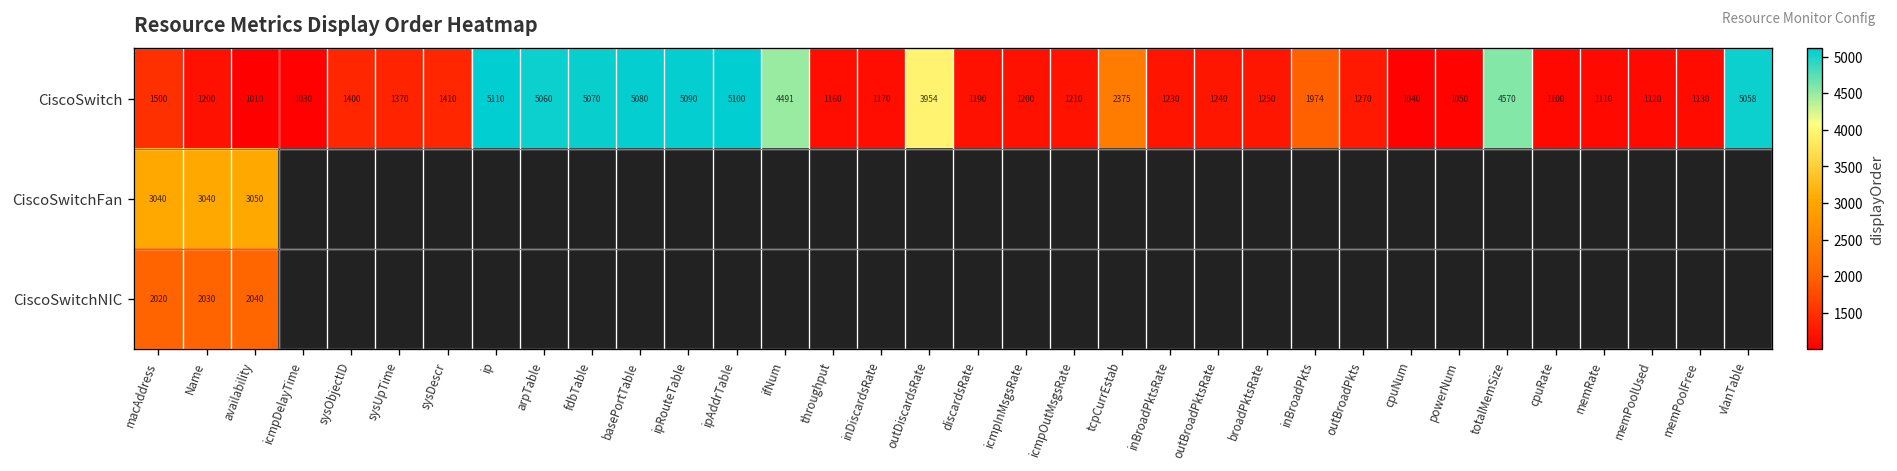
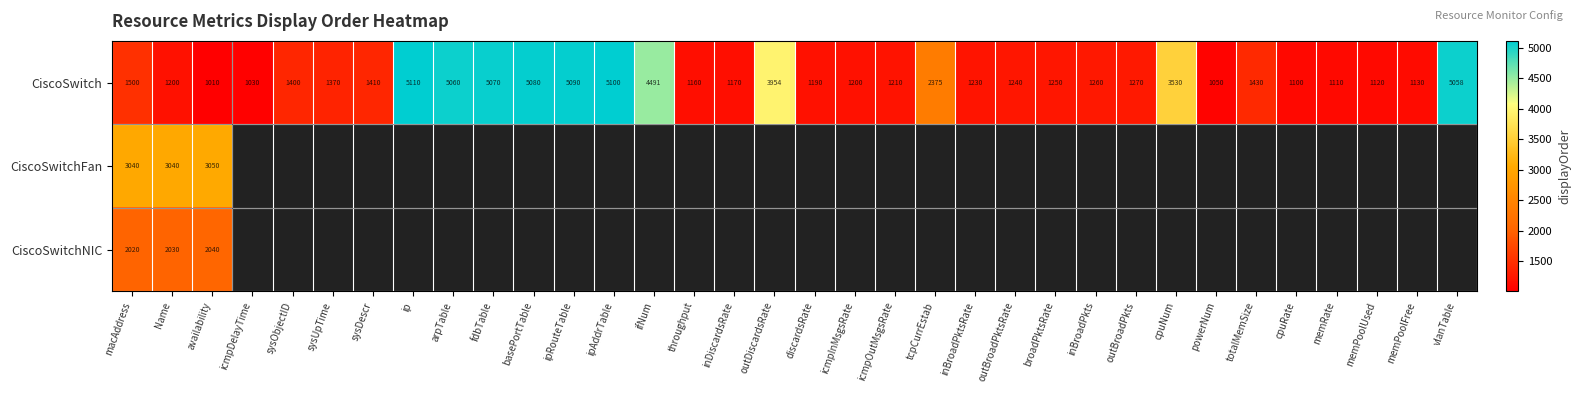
CiscoSwitch, inBroadPkts: 1974 -> 1260
CiscoSwitch, cpuNum: 1040 -> 3530
CiscoSwitch, totalMemSize: 4570 -> 1430
